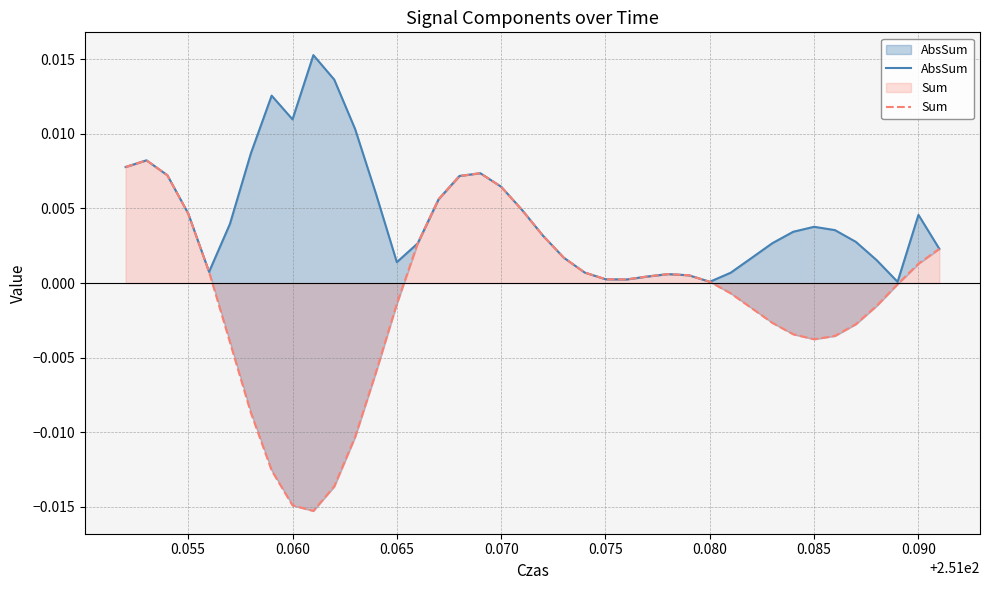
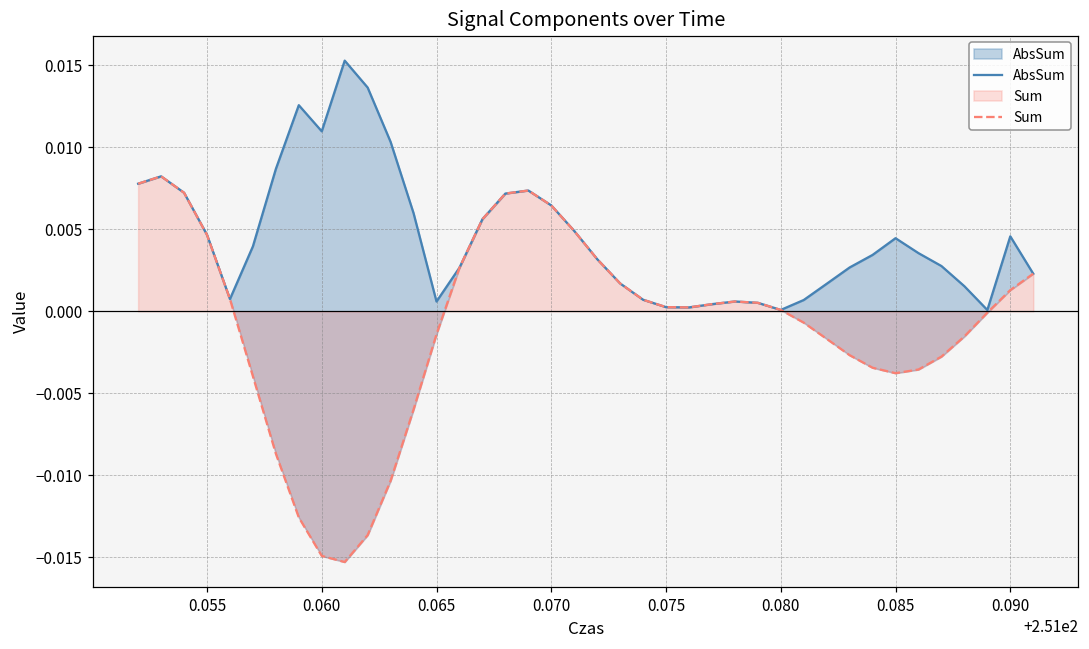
AbsSum, 0.065: 0.0014 -> 0.0006
AbsSum, 0.085: 0.0038 -> 0.0045
